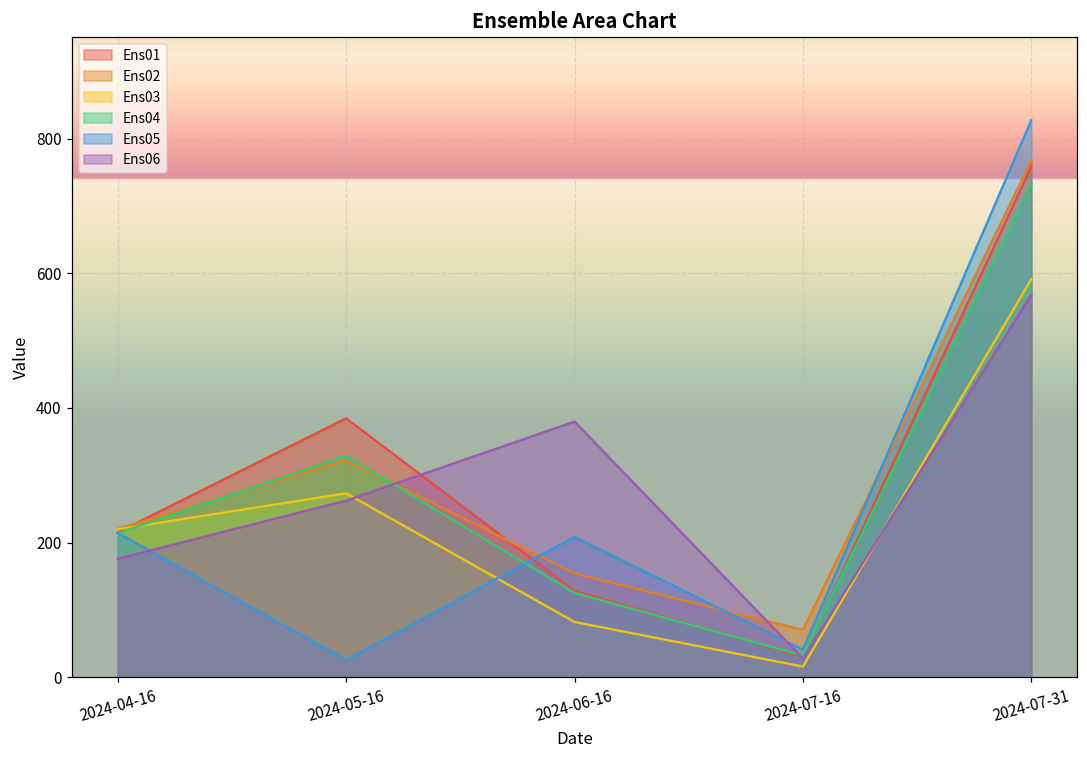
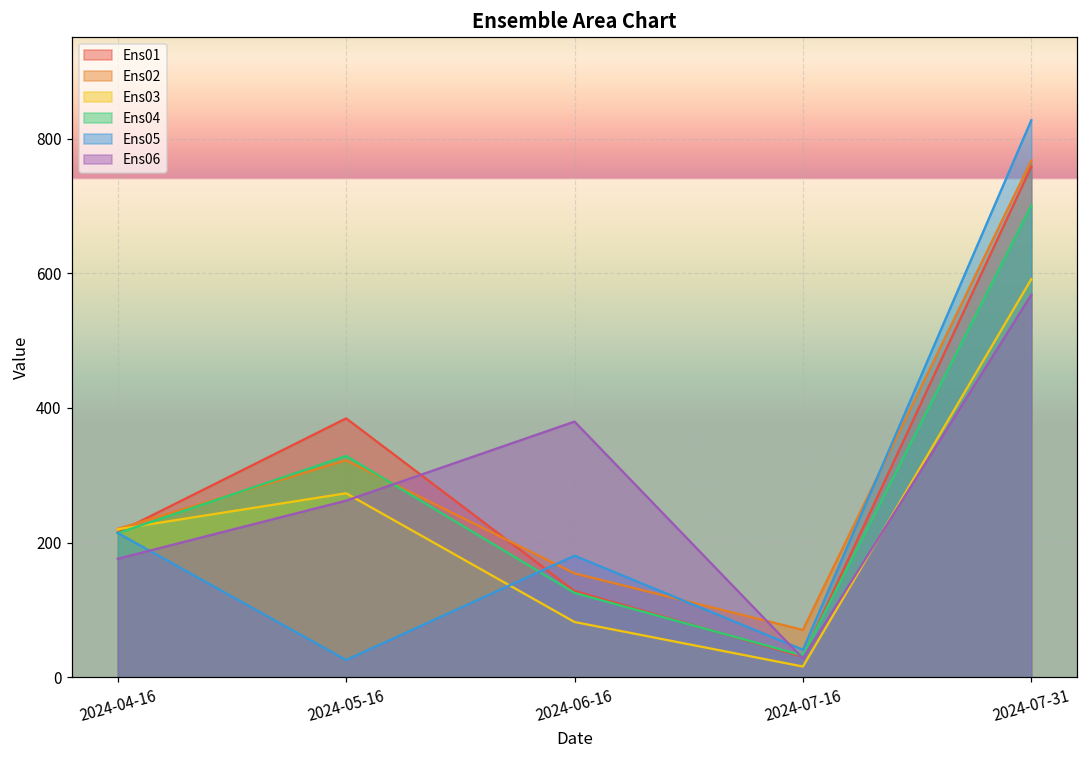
Ens05, 2024-06-16: 210 -> 180
Ens04, 2024-07-31: 730 -> 700
